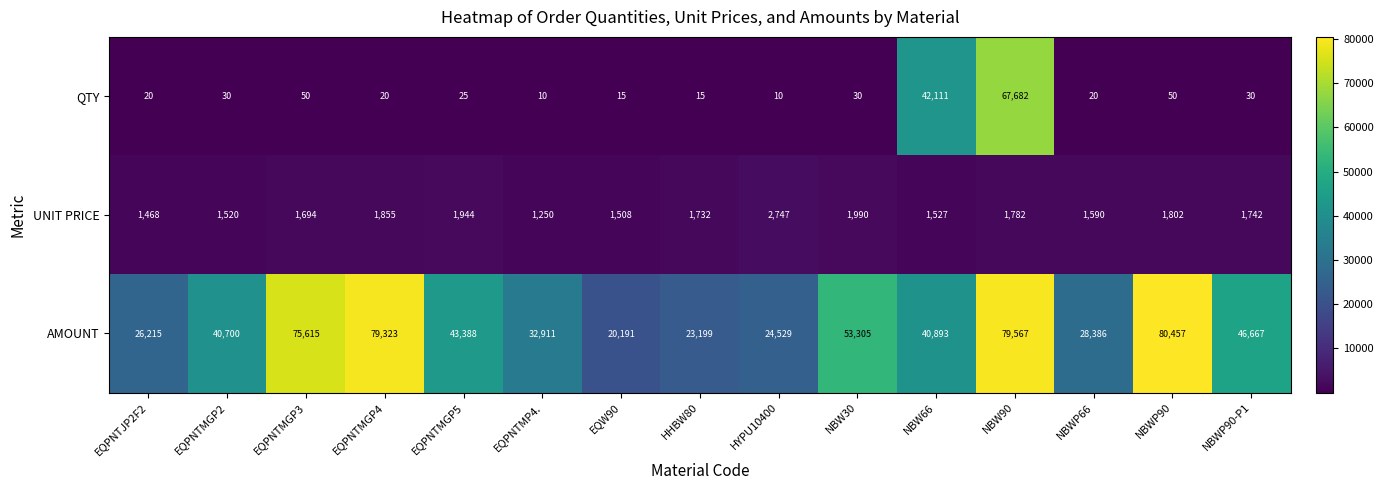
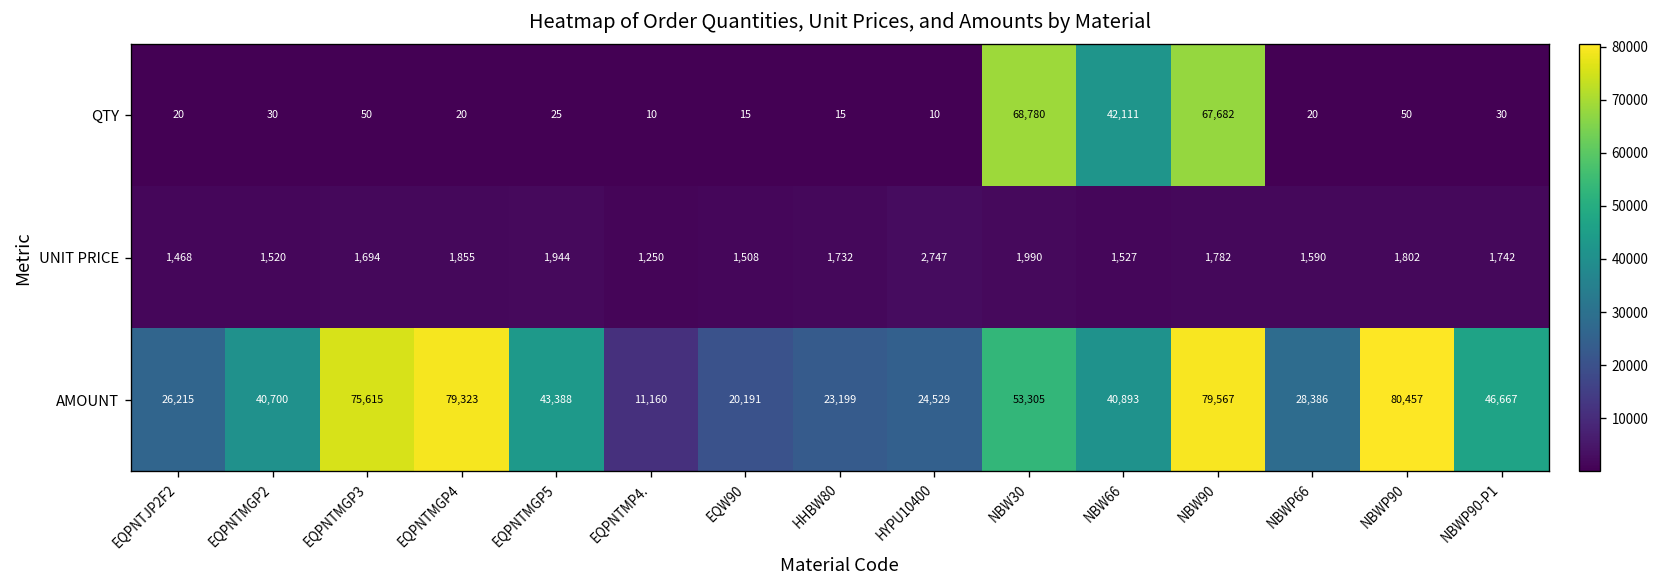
QTY, NBW30: 30 -> 68,780
AMOUNT, EQPNTMP4.: 32,911 -> 11,160
